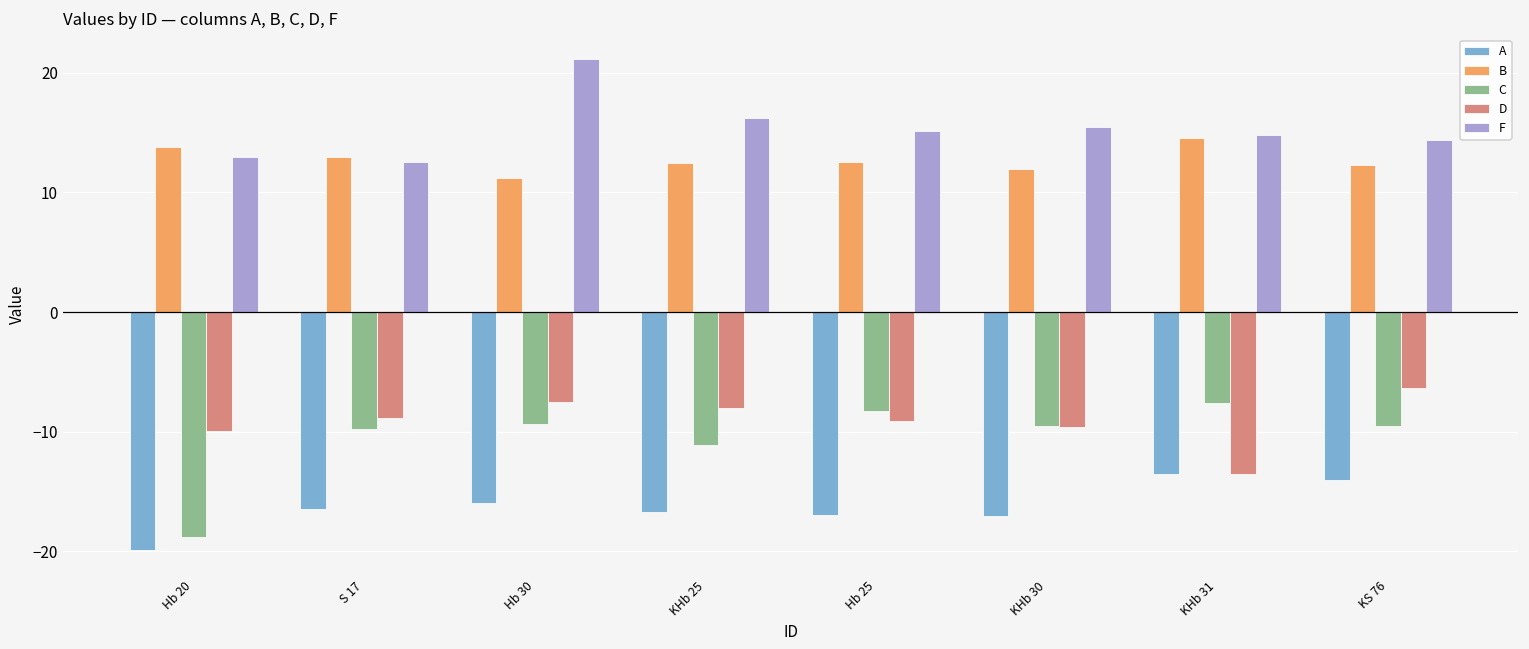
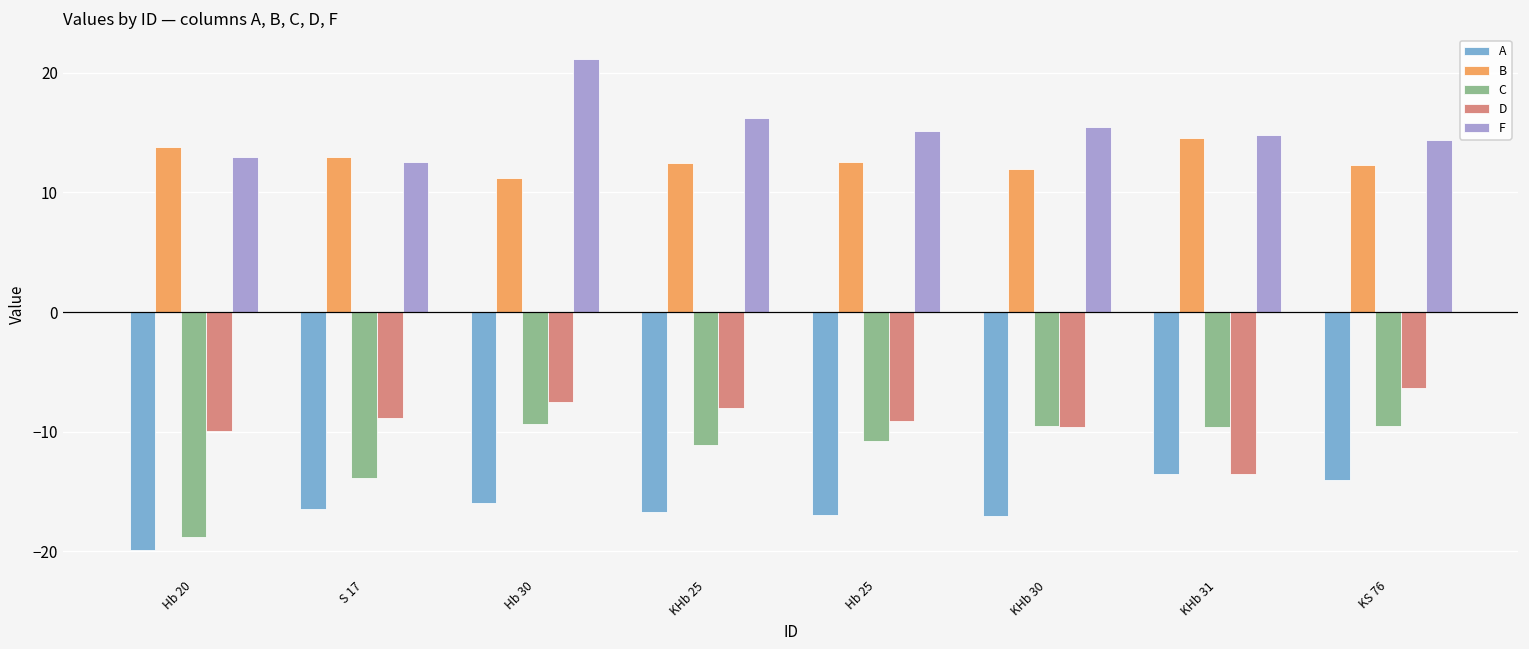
C, S 17: -9.8 -> -13.9
C, Hb 25: -8.3 -> -10.8
C, KHb 31: -7.6 -> -9.6
